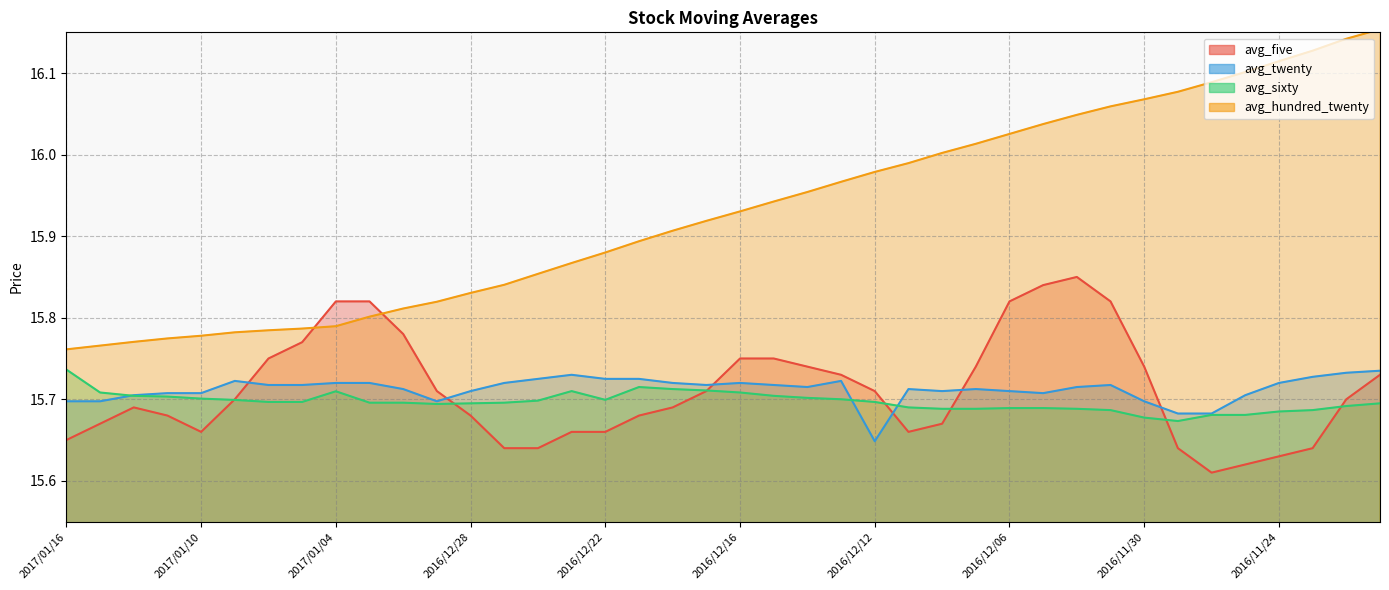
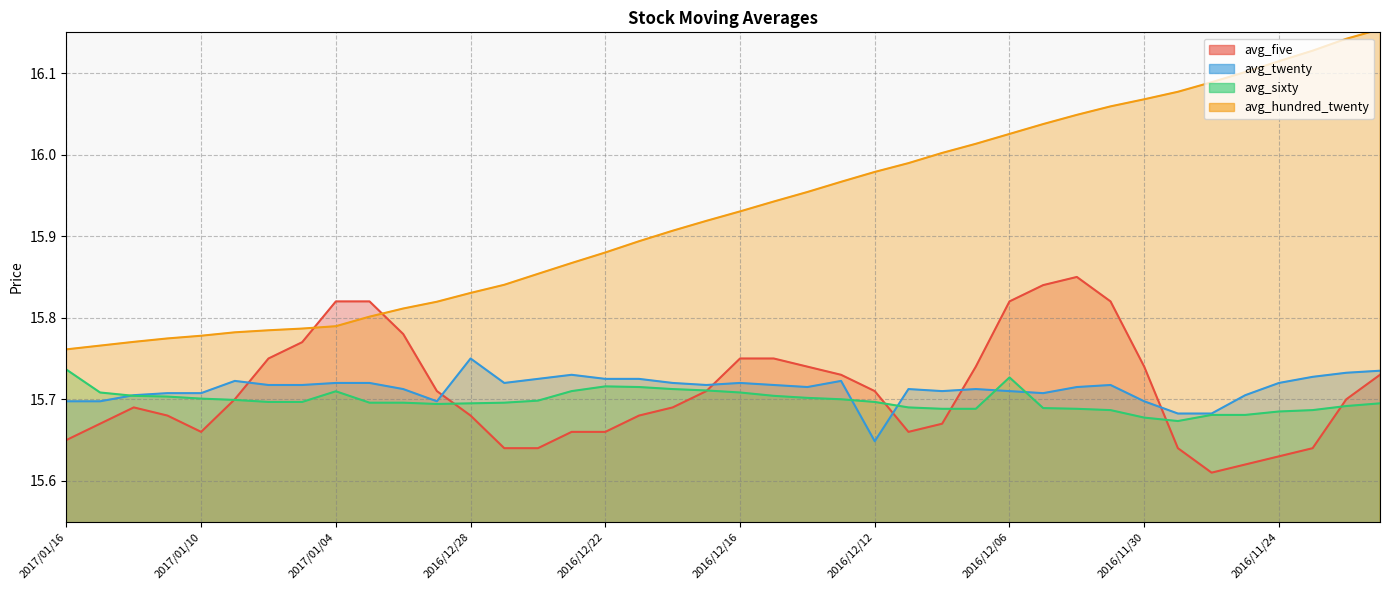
avg_twenty, 2016/12/28: 15.71 -> 15.75
avg_sixty, 2016/12/22: 15.70 -> 15.72
avg_sixty, 2016/12/06: 15.69 -> 15.73
